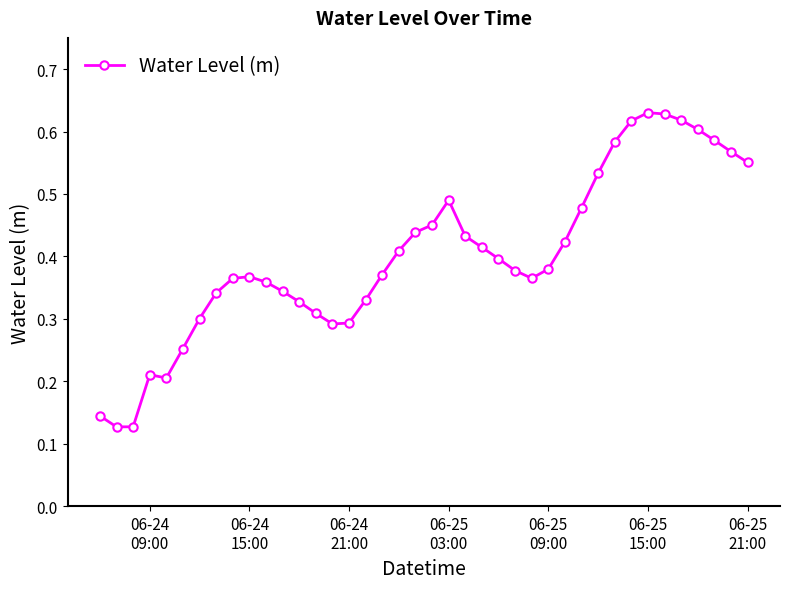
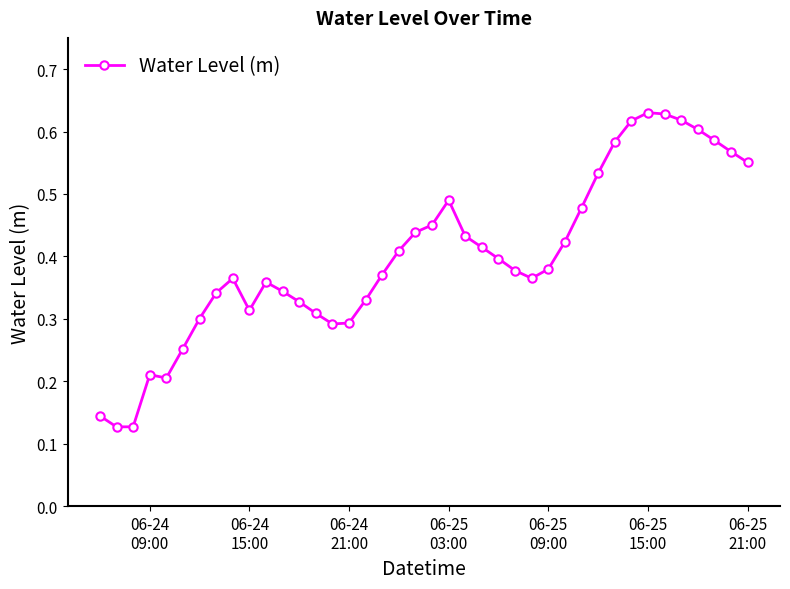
06-24 15:00: 0.37 -> 0.31
